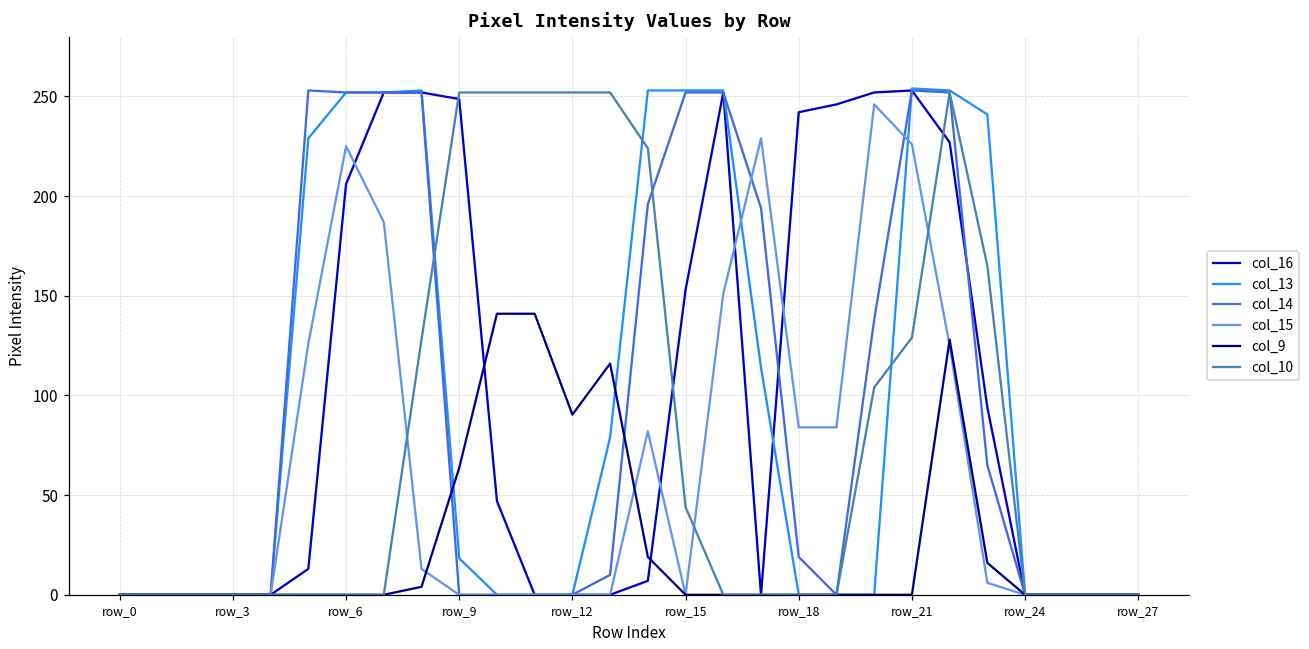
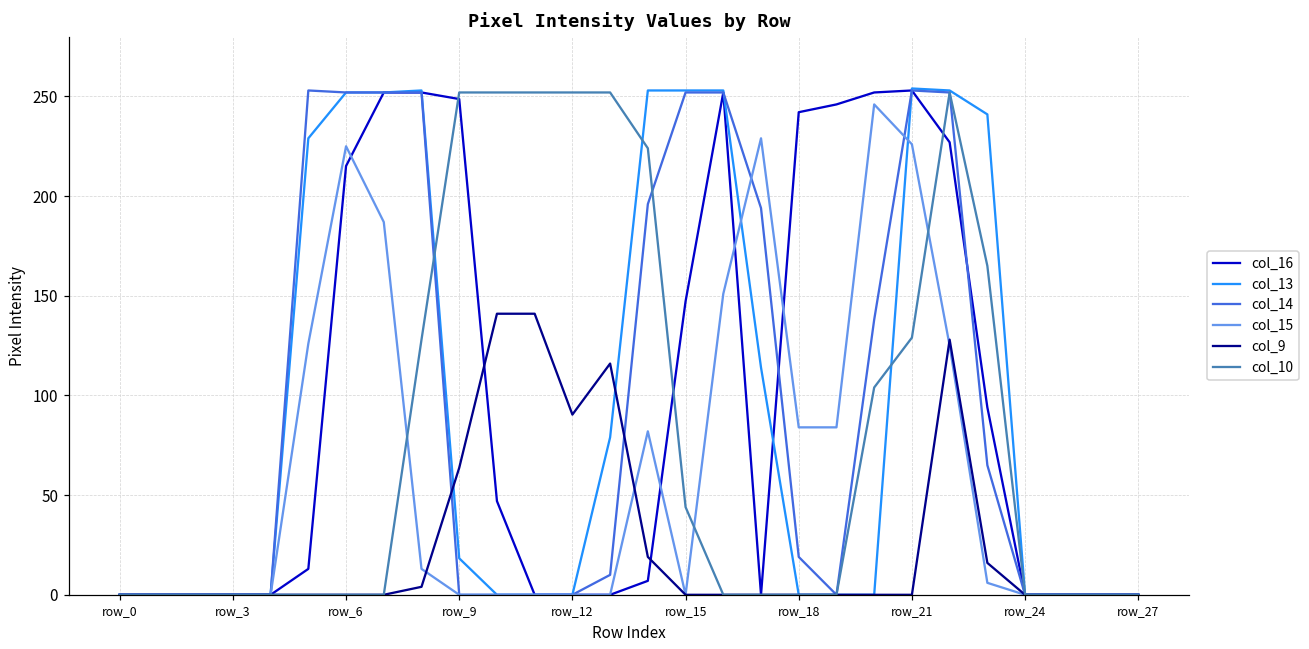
col_16, row_6: 206 -> 215
col_16, row_15: 153 -> 147
